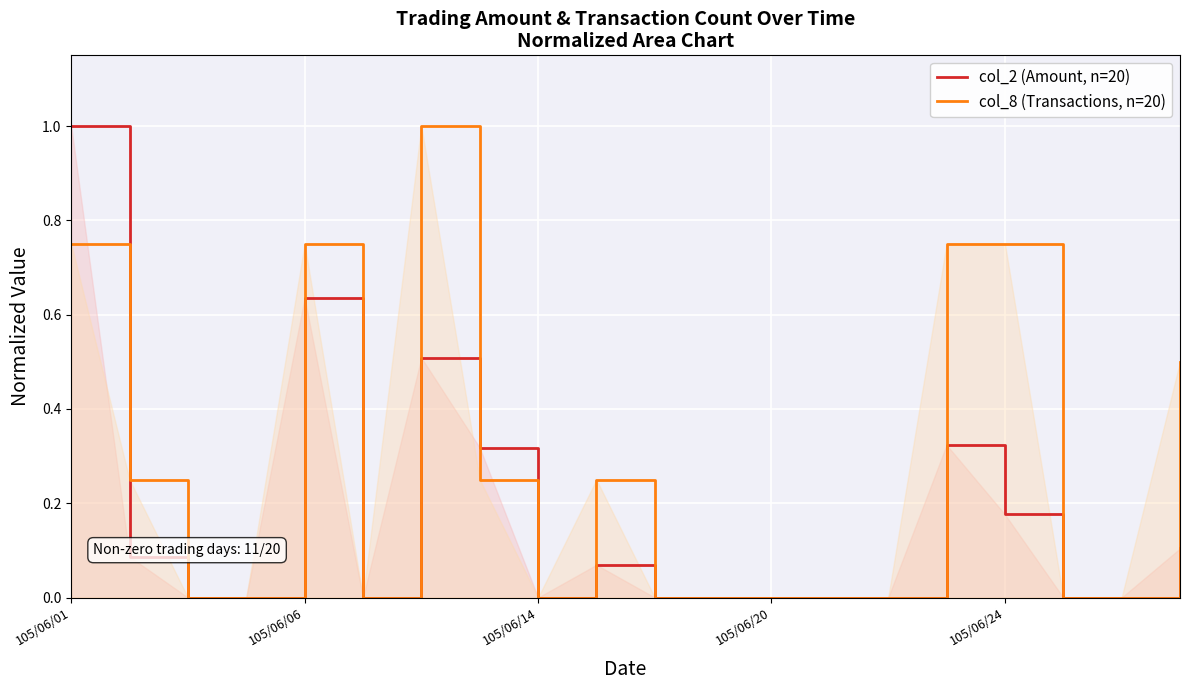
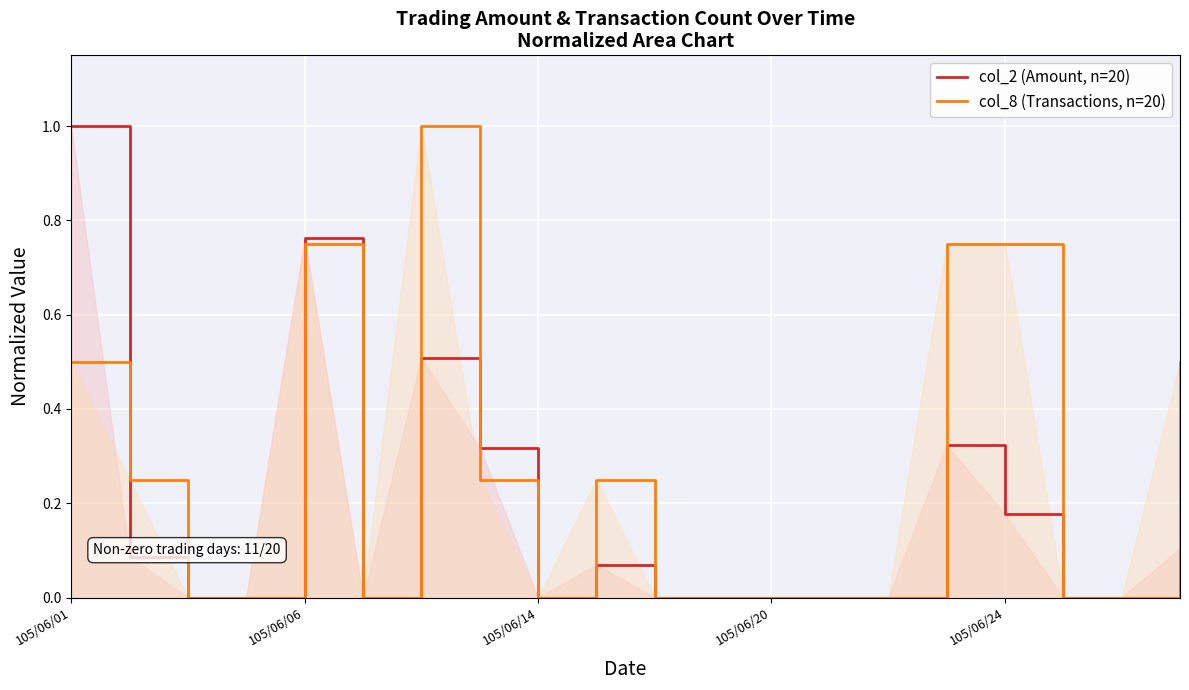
col_8 (Transactions, n=20), 105/06/01: 0.75 -> 0.50
col_2 (Amount, n=20), 105/06/06: 0.64 -> 0.76
